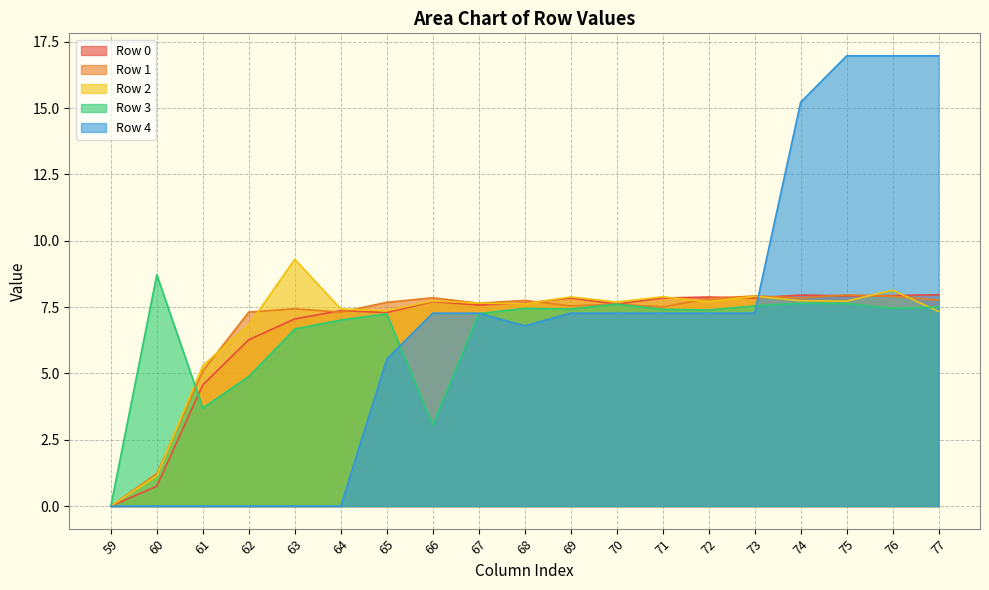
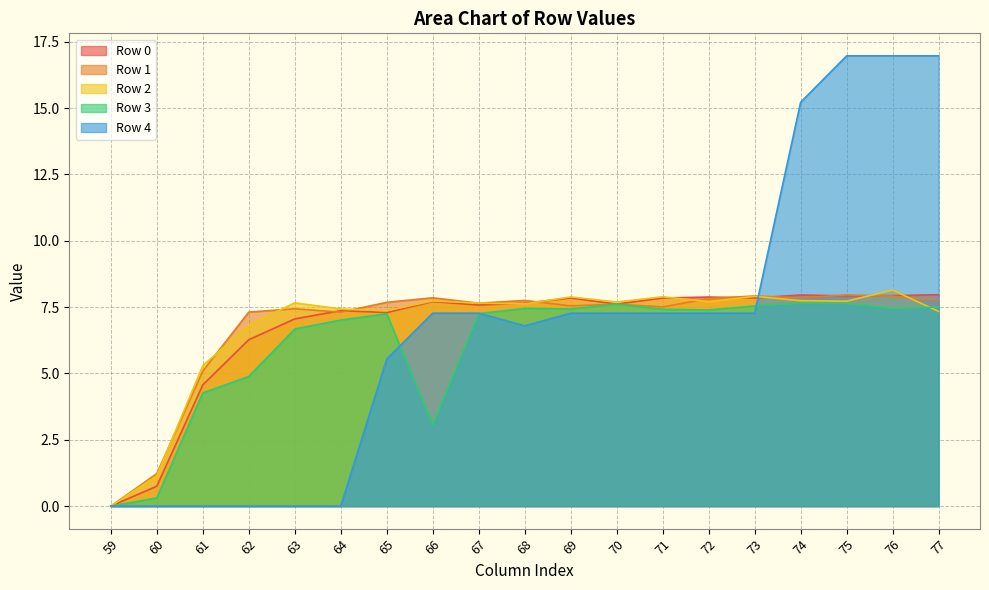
Row 3, 60: 8.7 -> 0.3
Row 3, 61: 3.7 -> 4.3
Row 2, 63: 9.3 -> 7.7
